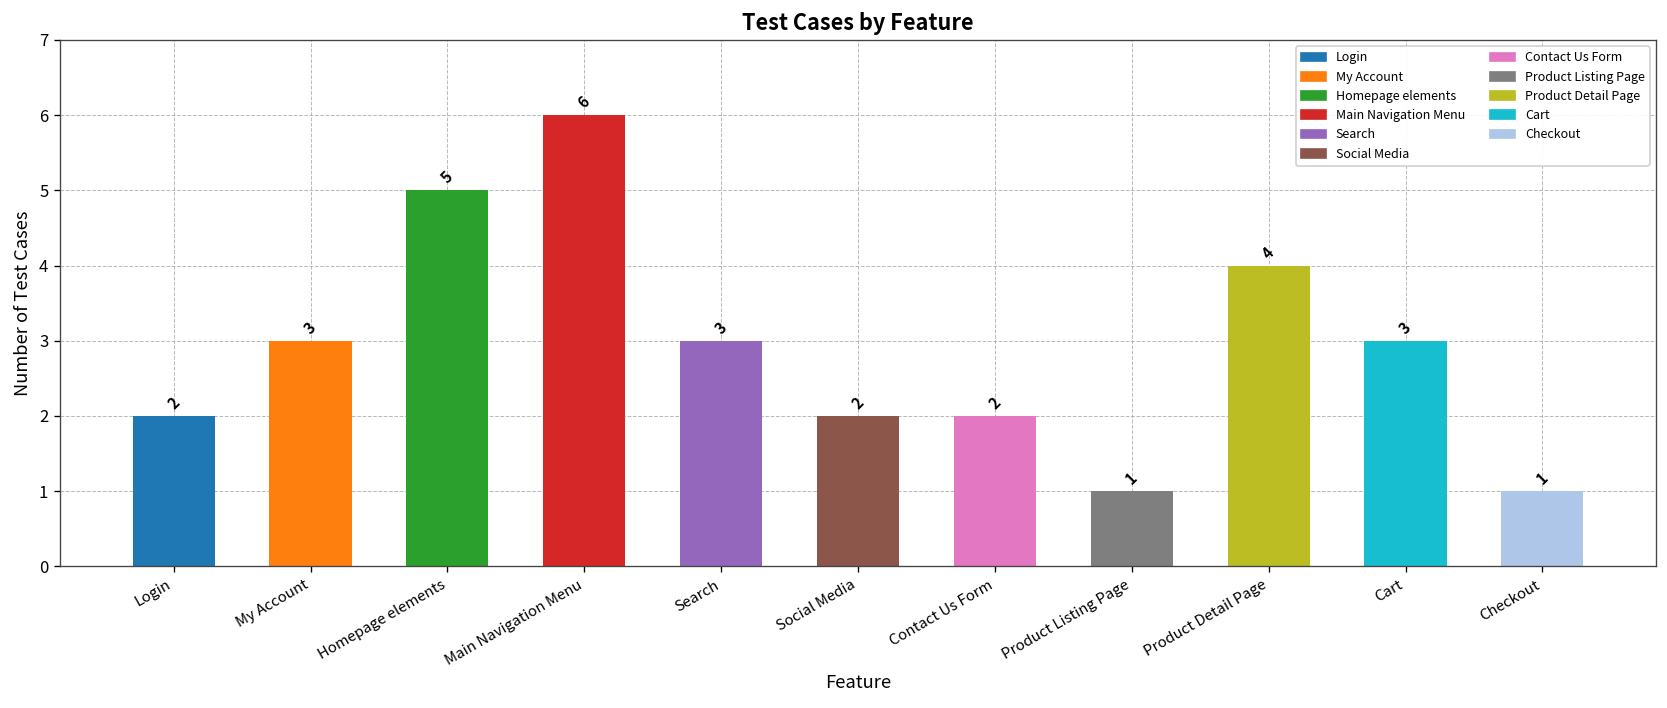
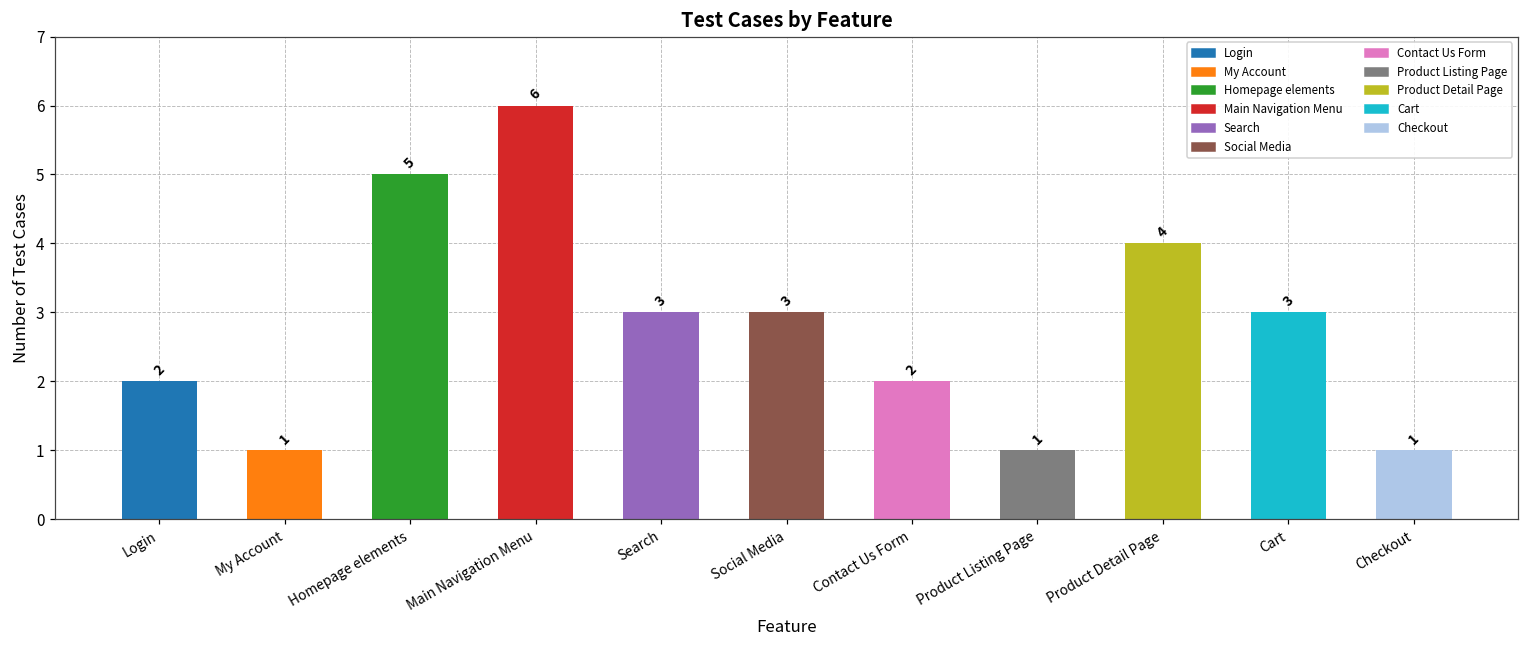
My Account: 3 -> 1
Social Media: 2 -> 3
